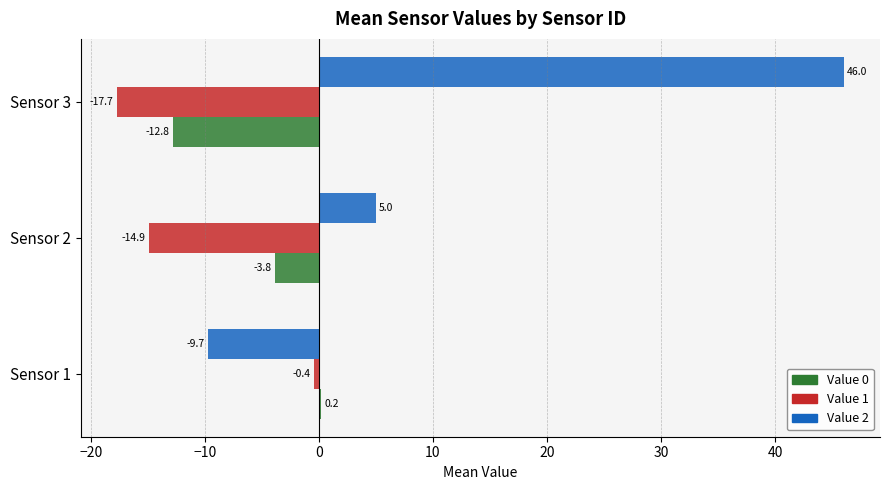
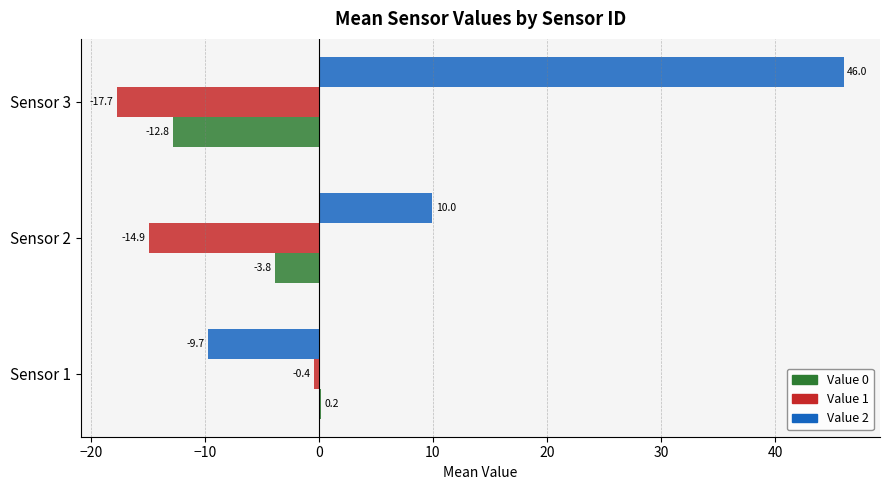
Value 2, Sensor 2: 5.0 -> 10.0
